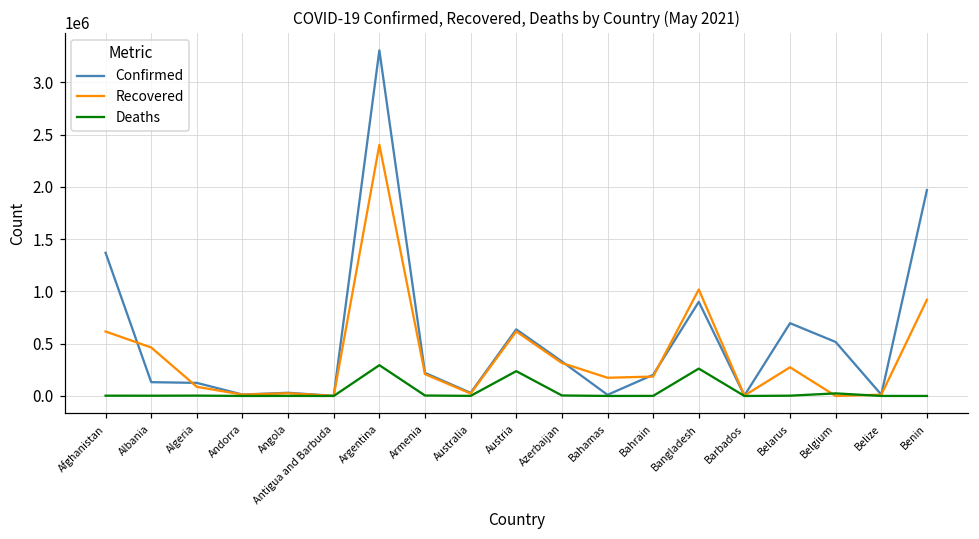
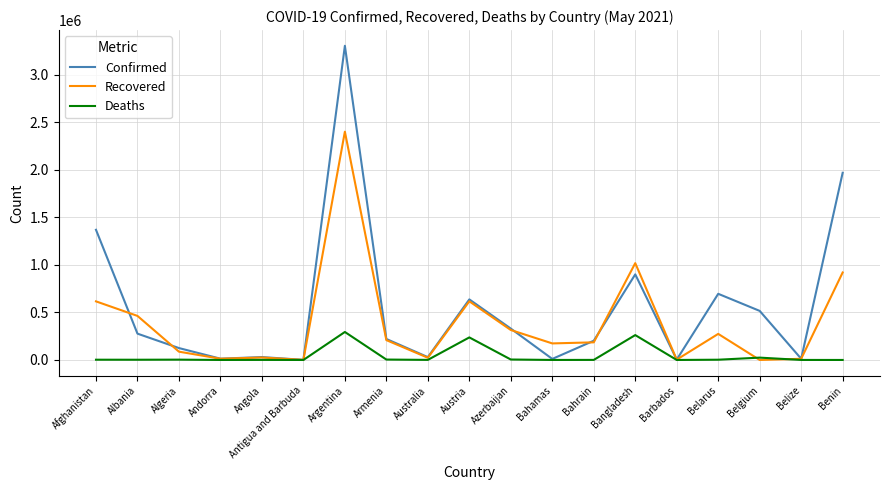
Confirmed, Albania: 100000 -> 300000
